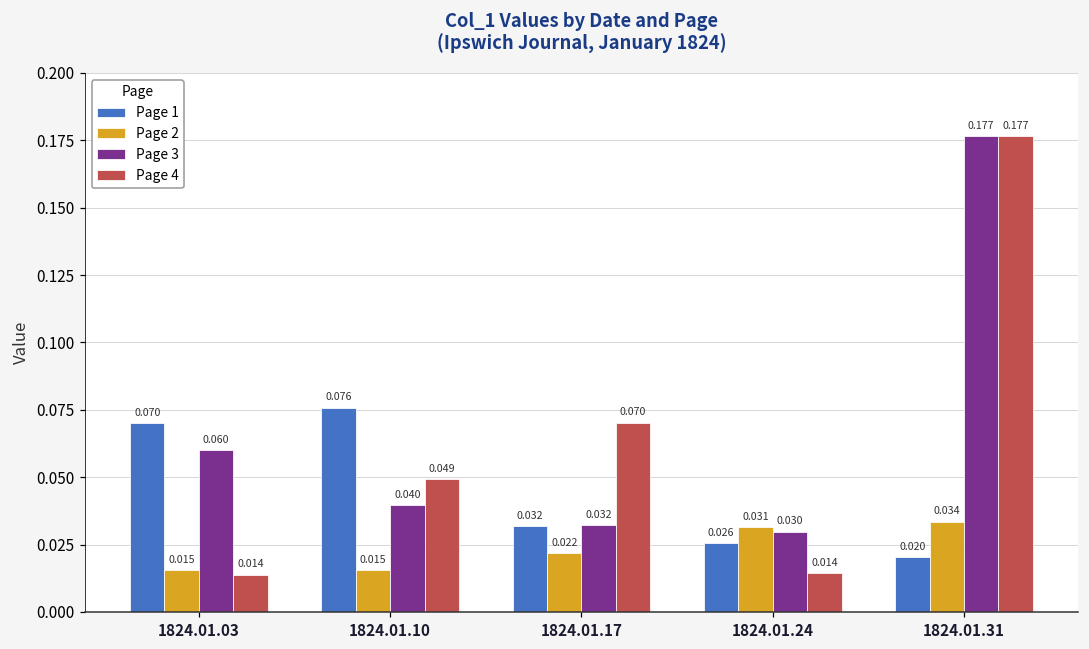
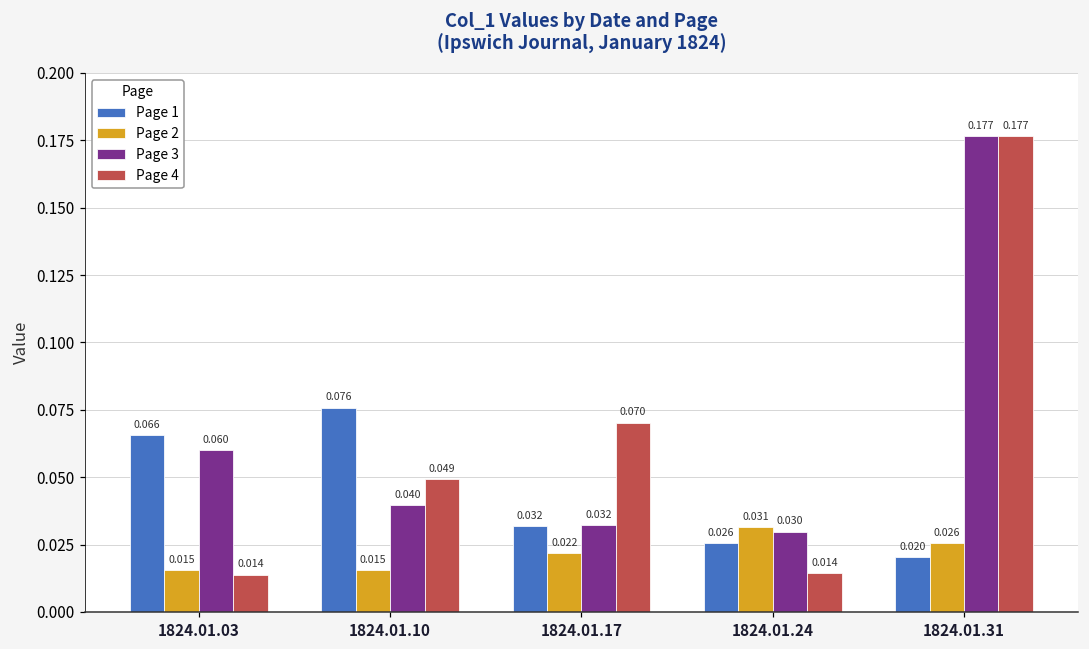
Page 1, 1824.01.03: 0.070 -> 0.066
Page 2, 1824.01.31: 0.034 -> 0.026
